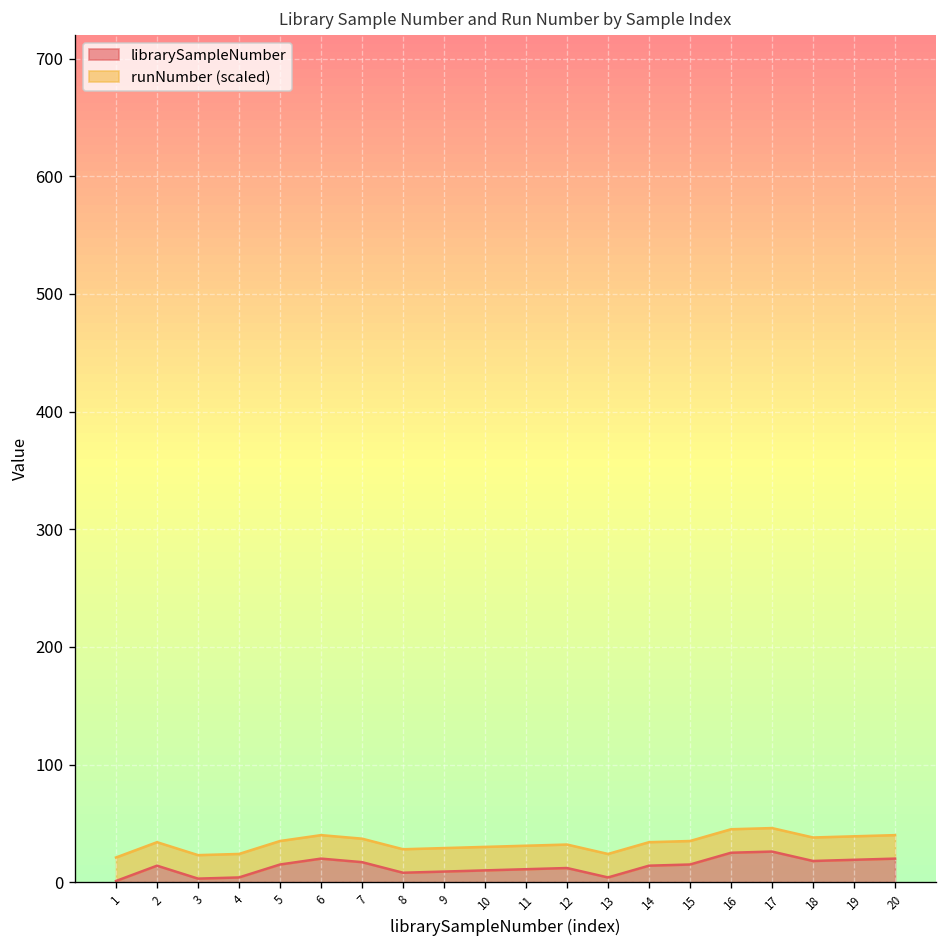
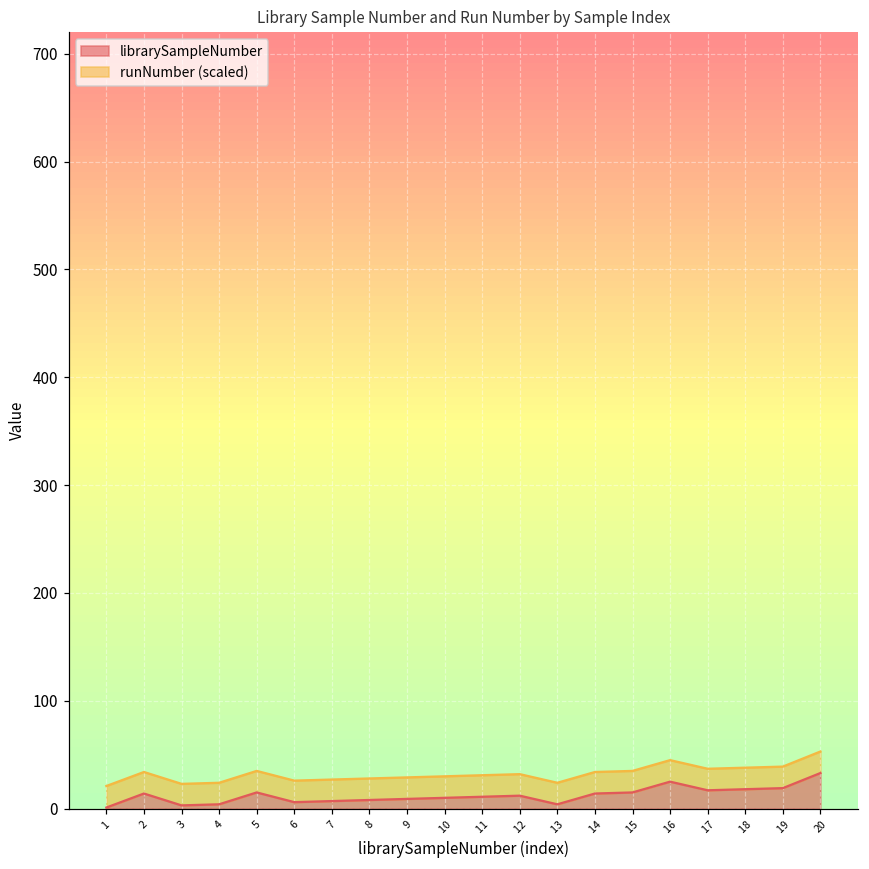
librarySampleNumber, 6: 20 -> 10
librarySampleNumber, 7: 20 -> 10
librarySampleNumber, 17: 30 -> 20
librarySampleNumber, 20: 20 -> 30
